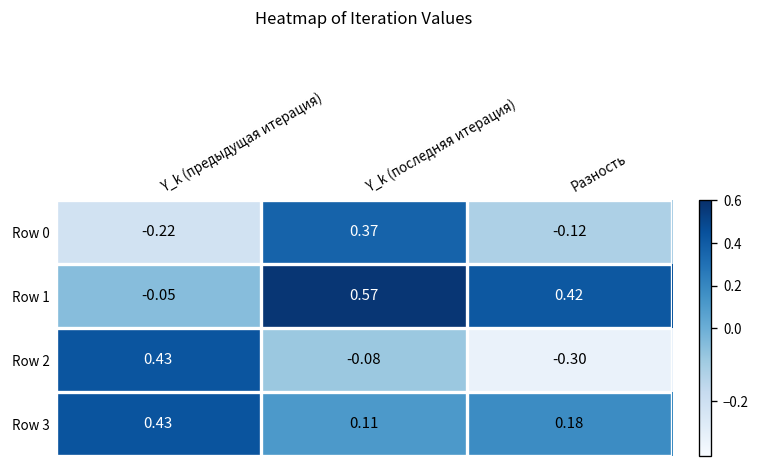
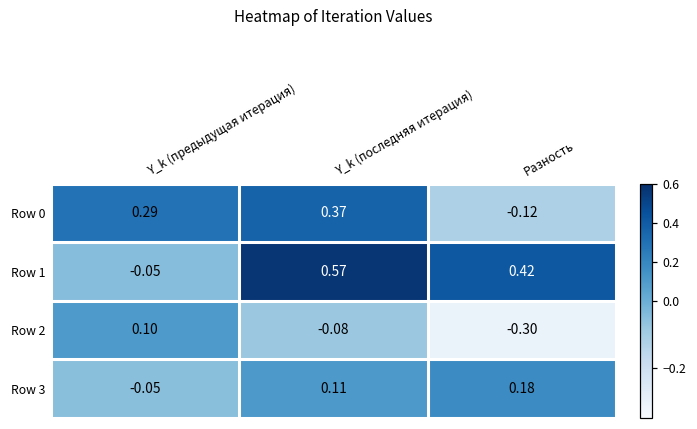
Row 0, Y_k (предыдущая итерация): -0.22 -> 0.29
Row 2, Y_k (предыдущая итерация): 0.43 -> 0.10
Row 3, Y_k (предыдущая итерация): 0.43 -> -0.05
